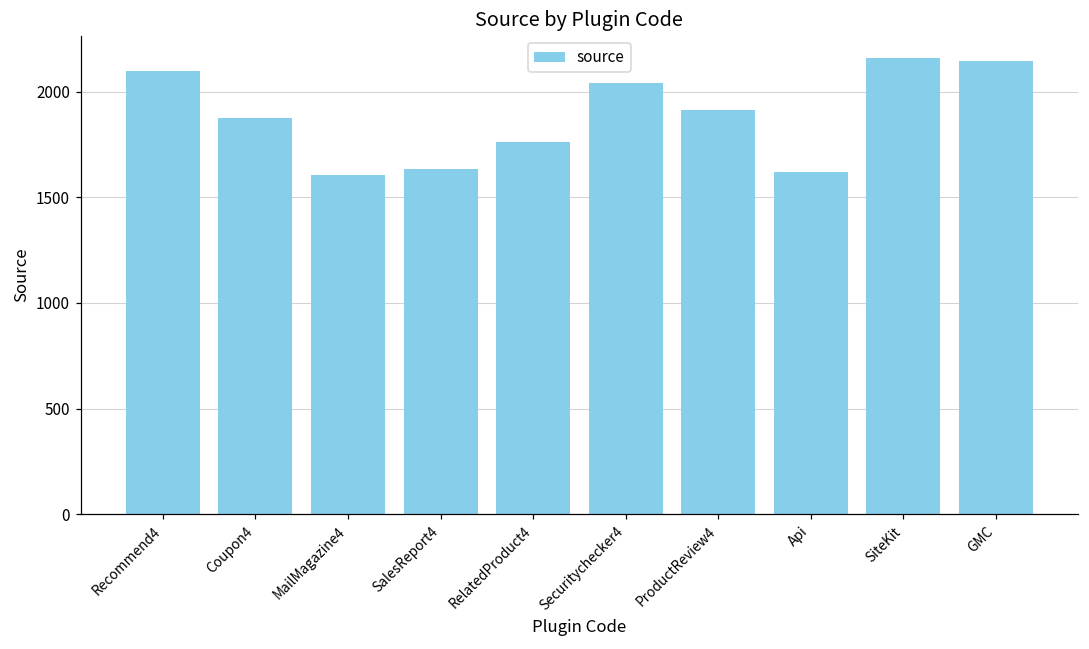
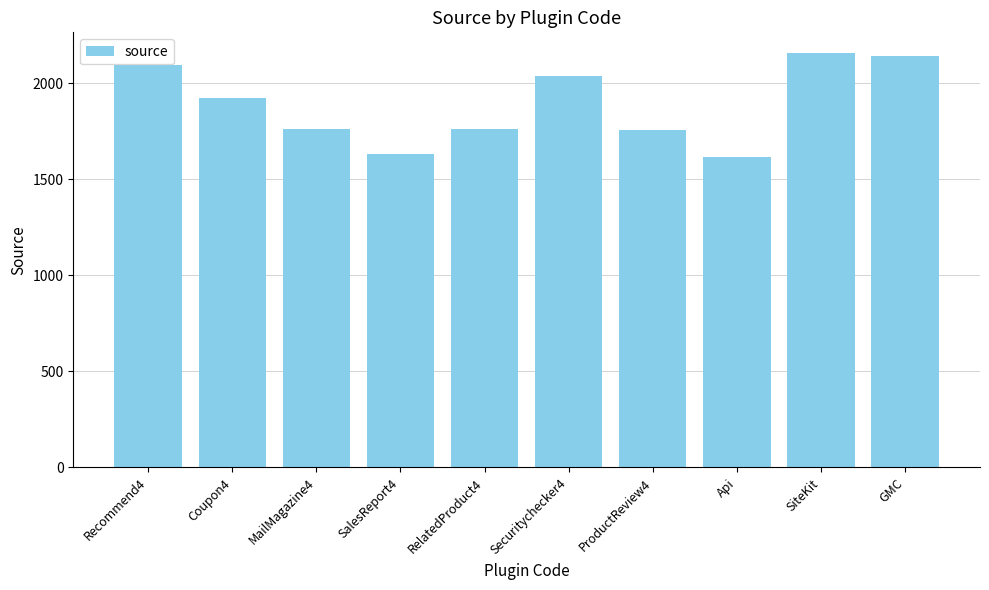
Coupon4: 1880 -> 1920
MailMagazine4: 1610 -> 1760
ProductReview4: 1910 -> 1760
